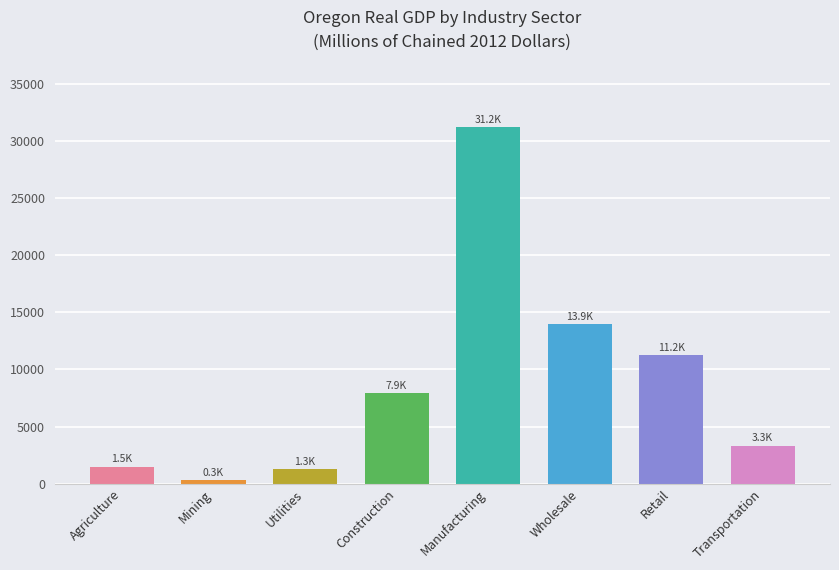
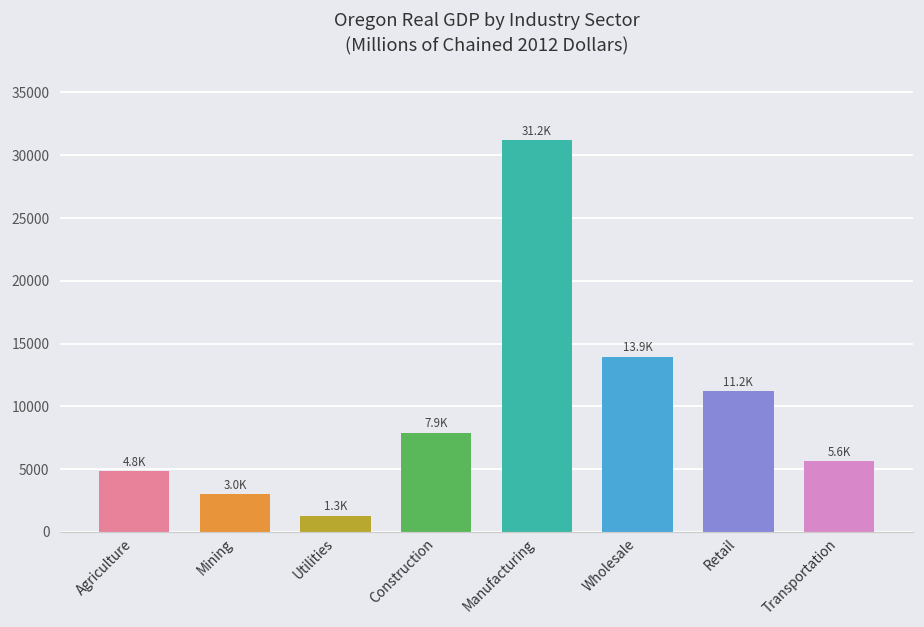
Agriculture: 1.5K -> 4.8K
Mining: 0.3K -> 3.0K
Transportation: 3.3K -> 5.6K
